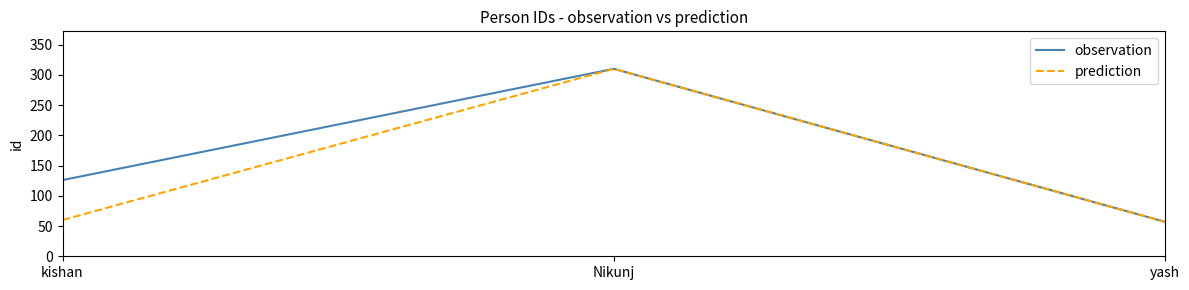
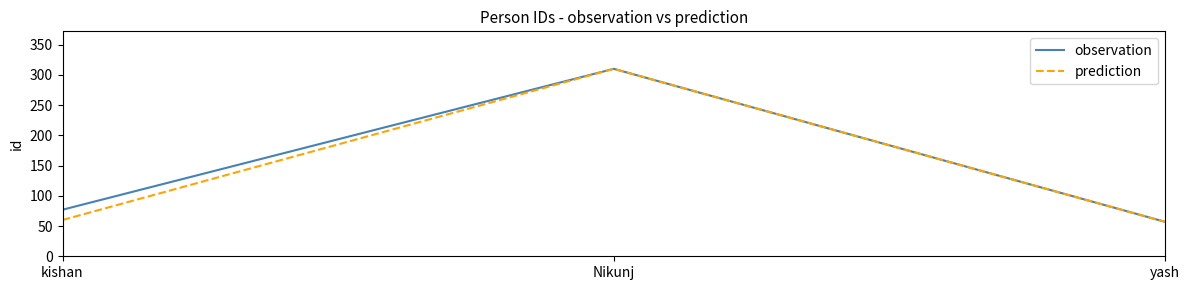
observation, kishan: 130 -> 80
